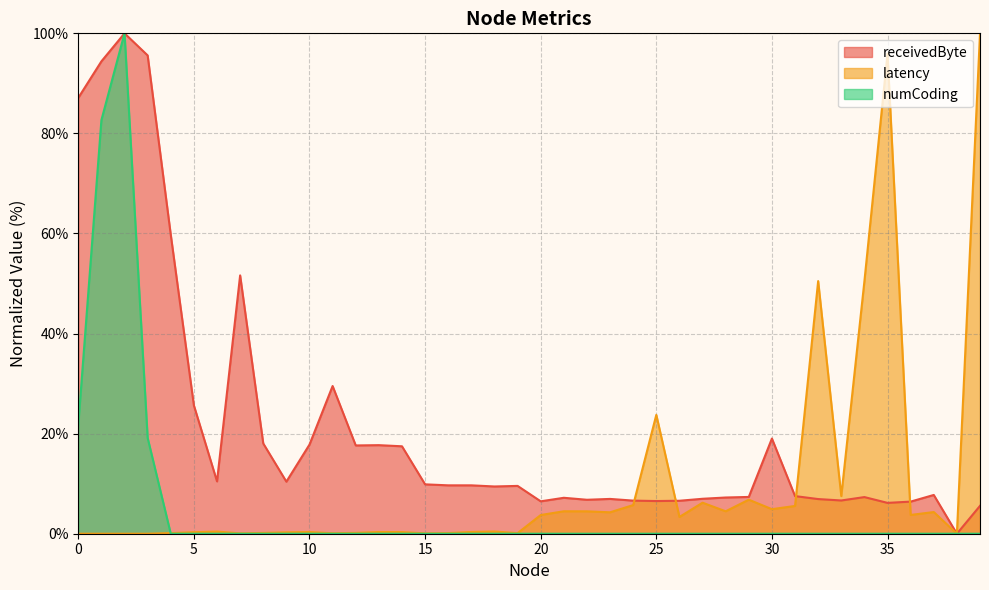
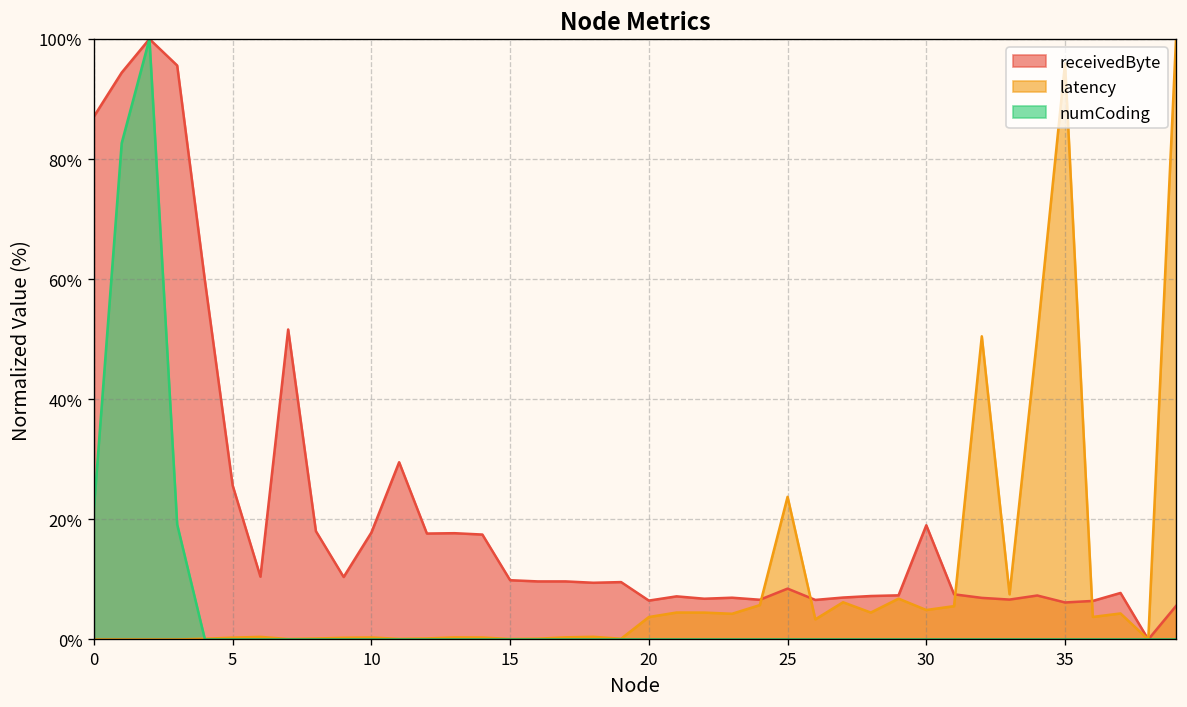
receivedByte, 25: 7% -> 8%
